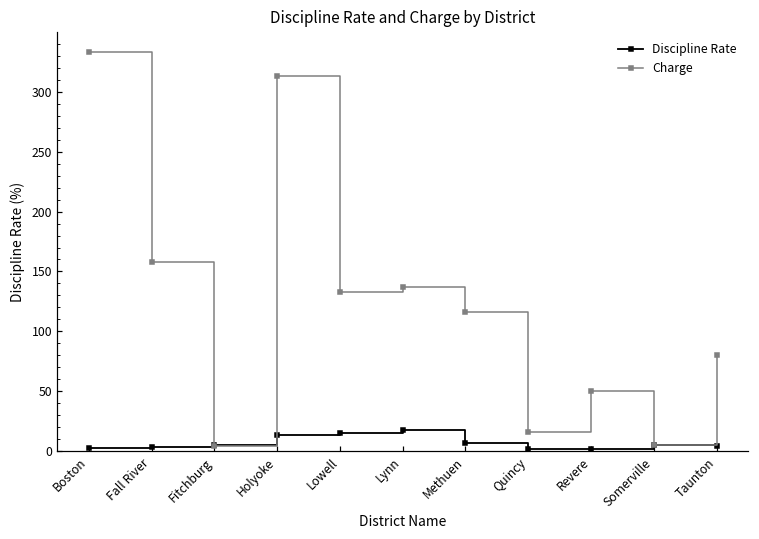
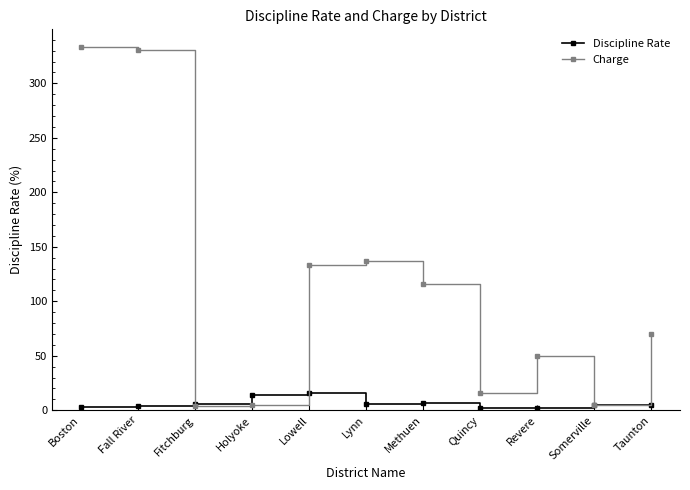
Charge, Fall River: 158 -> 331
Charge, Holyoke: 313 -> 5
Discipline Rate, Lynn: 17 -> 6
Charge, Taunton: 80 -> 70
